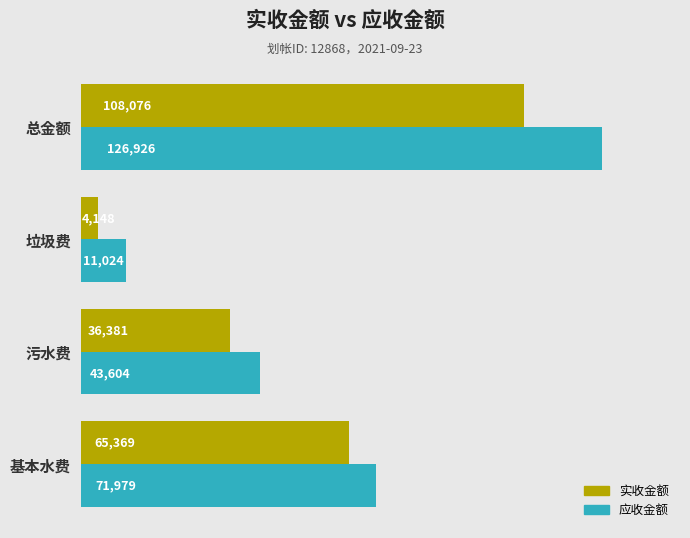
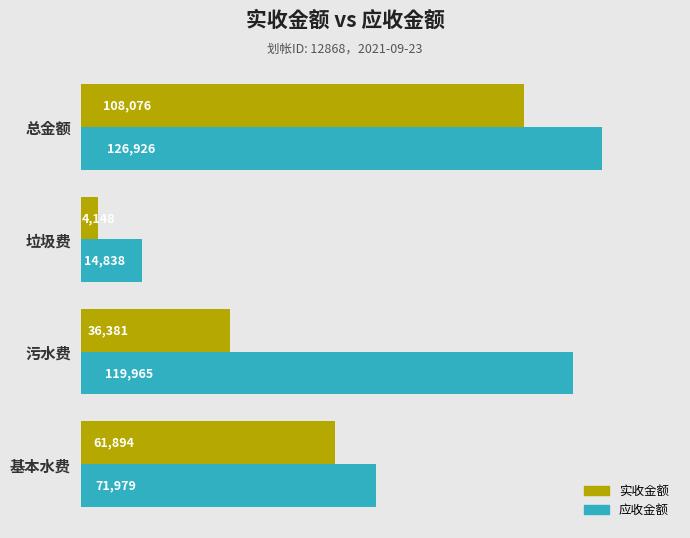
应收金额, 垃圾费: 11,024 -> 14,838
应收金额, 污水费: 43,604 -> 119,965
实收金额, 基本水费: 65,369 -> 61,894
